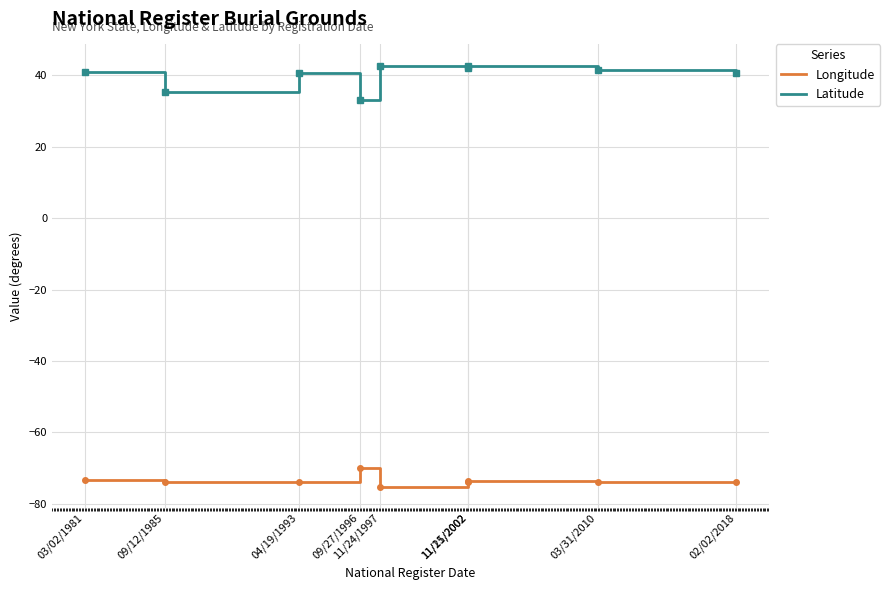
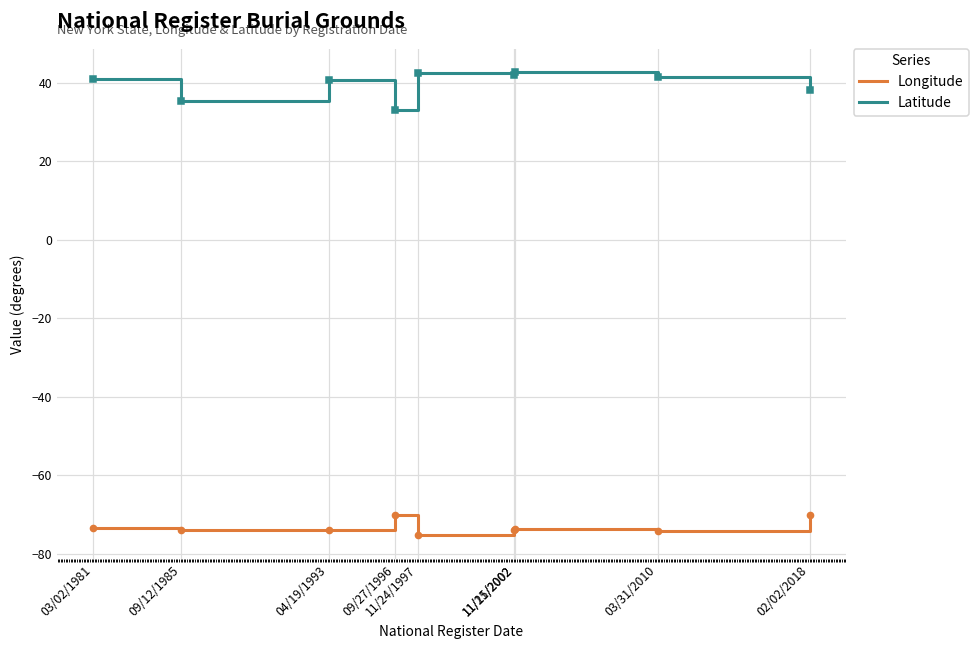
Longitude, 02/02/2018: -74 -> -70
Latitude, 02/02/2018: 41 -> 38
